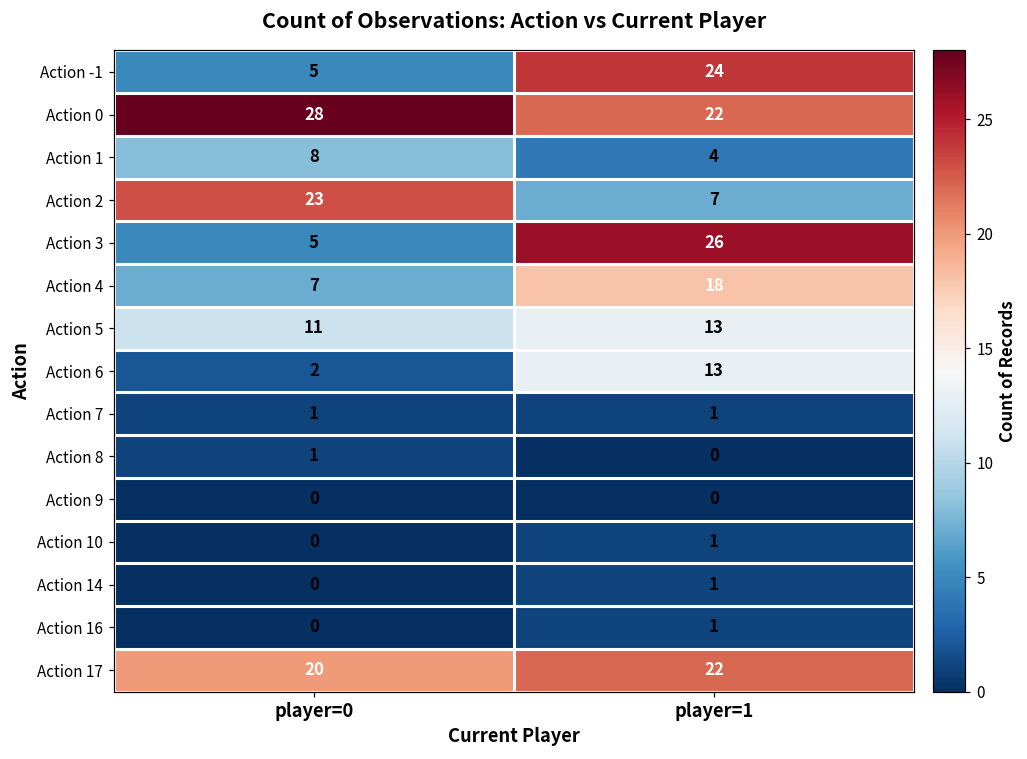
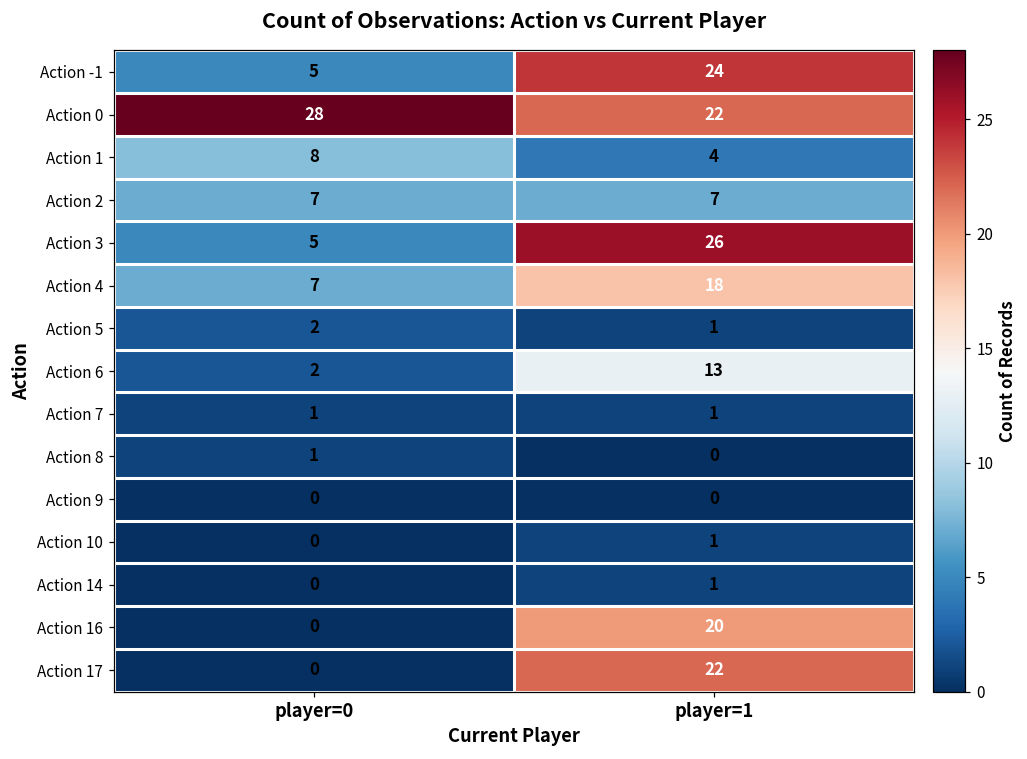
Action 2, player=0: 23 -> 7
Action 5, player=0: 11 -> 2
Action 5, player=1: 13 -> 1
Action 16, player=1: 1 -> 20
Action 17, player=0: 20 -> 0
